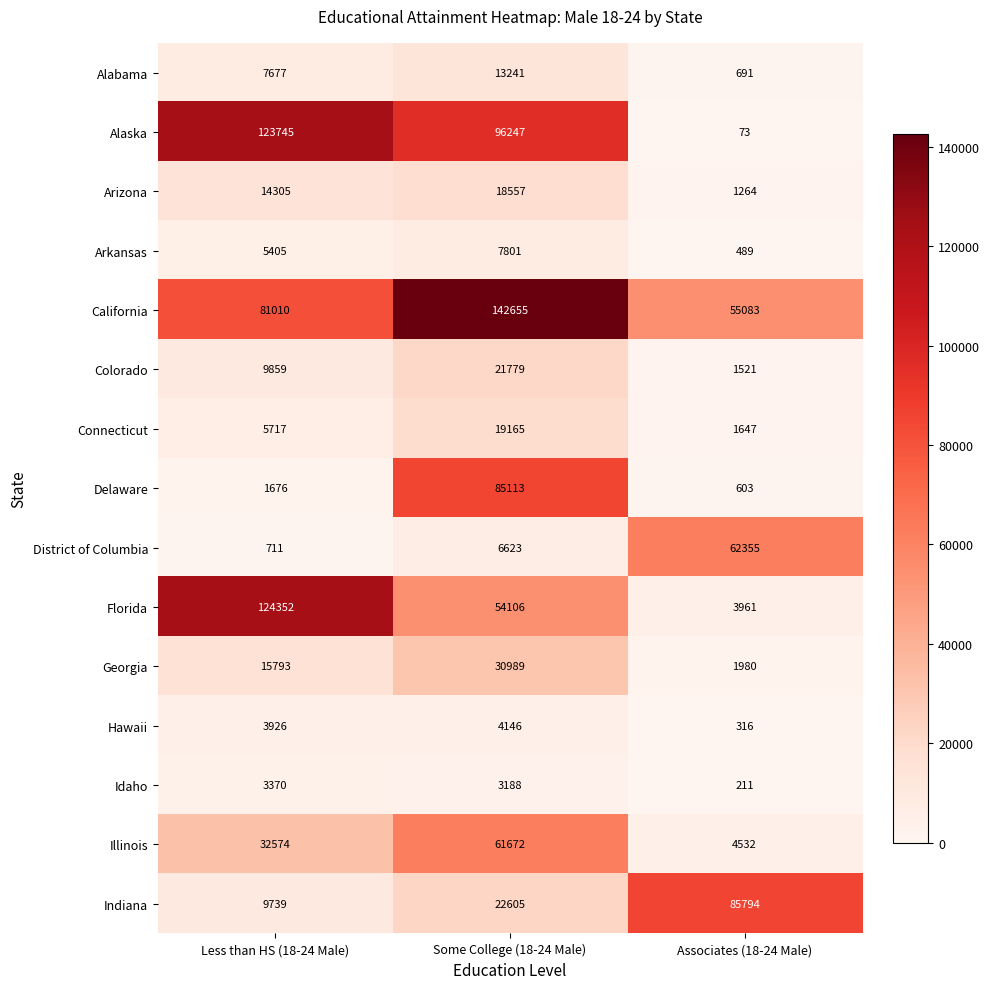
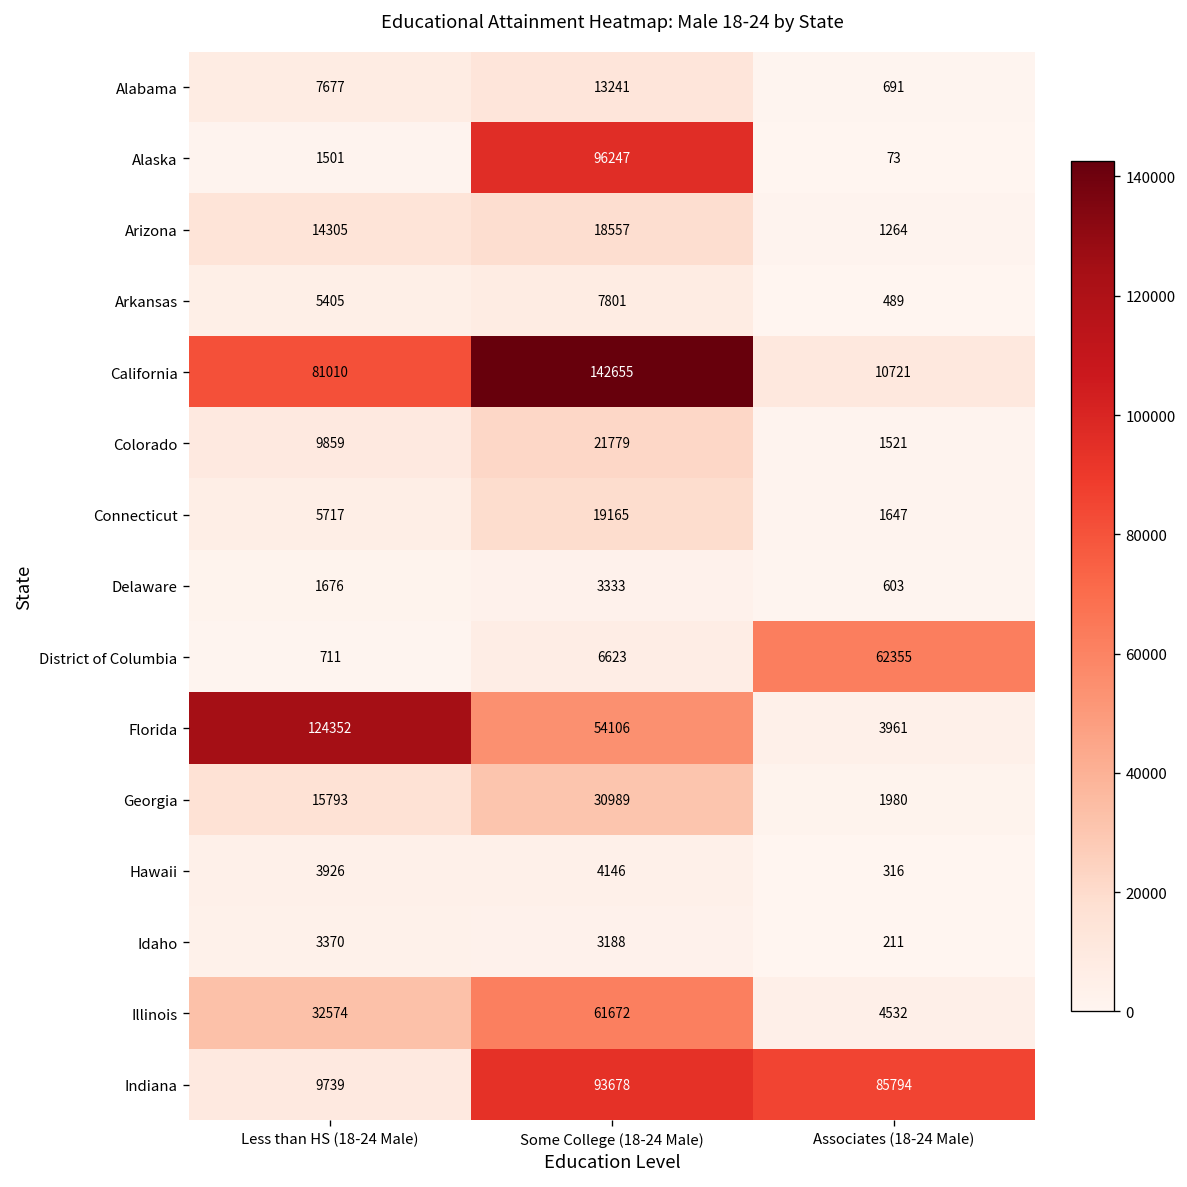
Alaska, Less than HS (18-24 Male): 123745 -> 1501
California, Associates (18-24 Male): 55083 -> 10721
Delaware, Some College (18-24 Male): 85113 -> 3333
Indiana, Some College (18-24 Male): 22605 -> 93678
